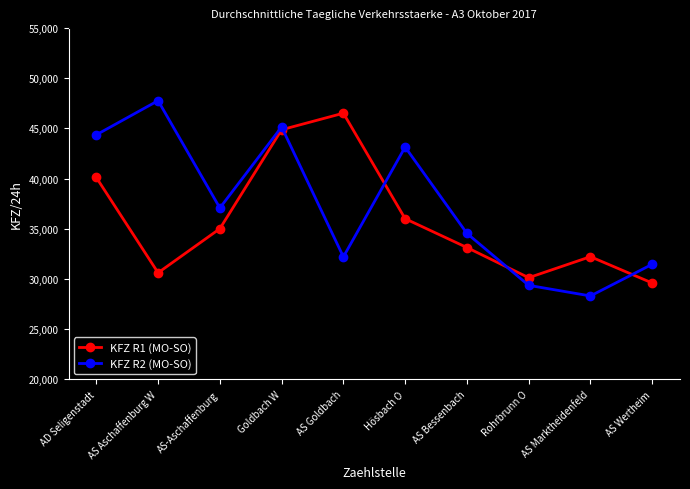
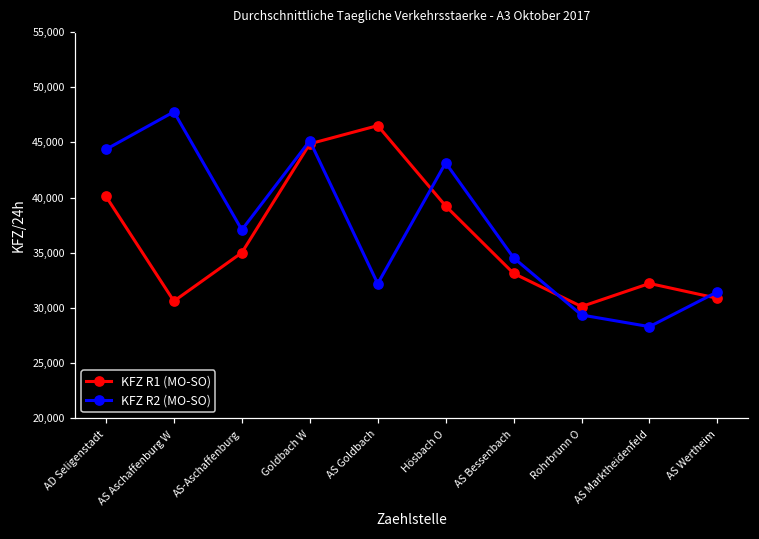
KFZ R1 (MO-SO), Hösbach O: 36,000 -> 39,200
KFZ R1 (MO-SO), AS Wertheim: 29,600 -> 30,900
